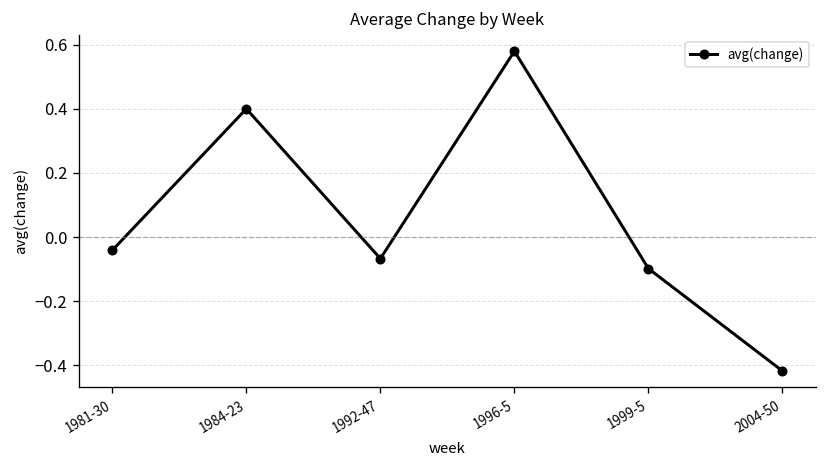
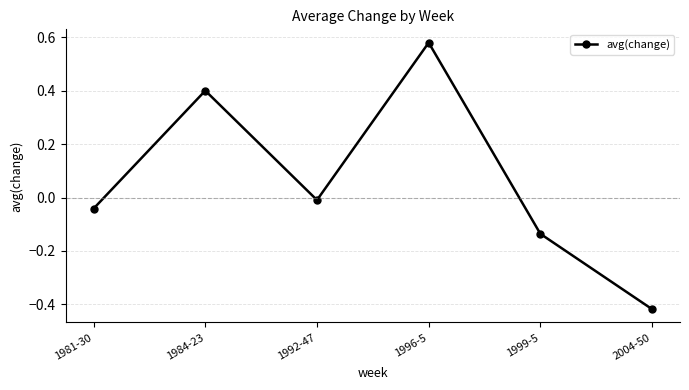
1992-47: -0.07 -> -0.01
1999-5: -0.10 -> -0.14
